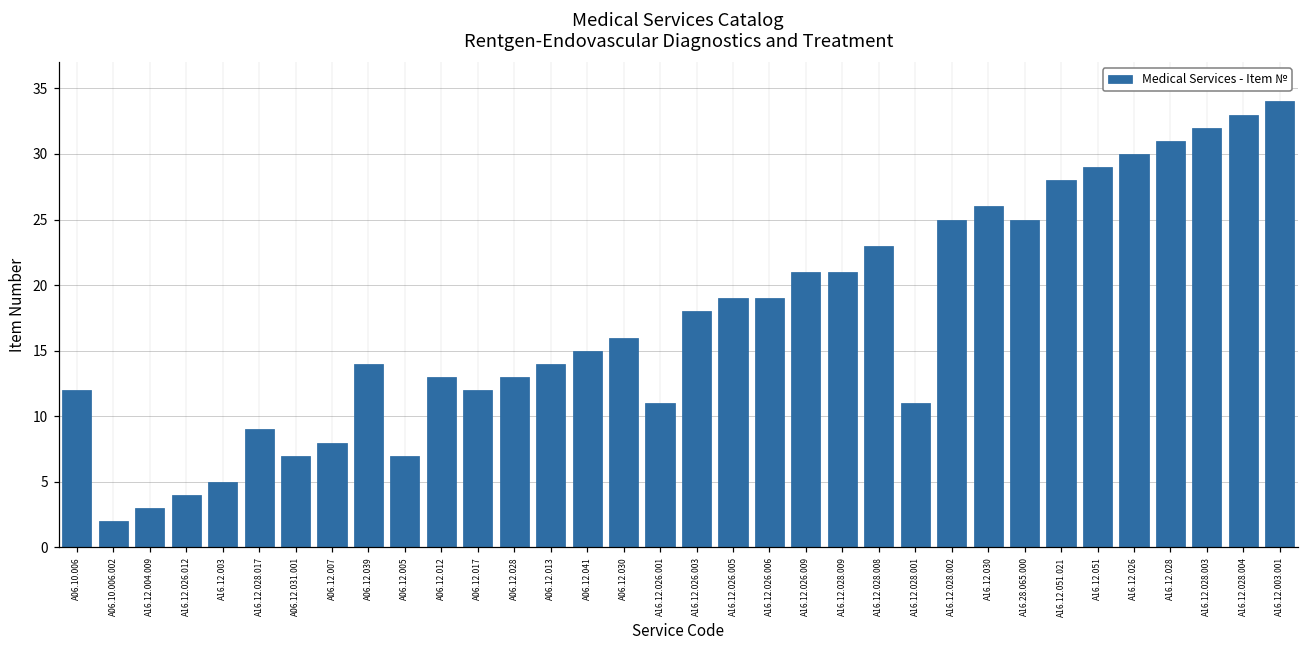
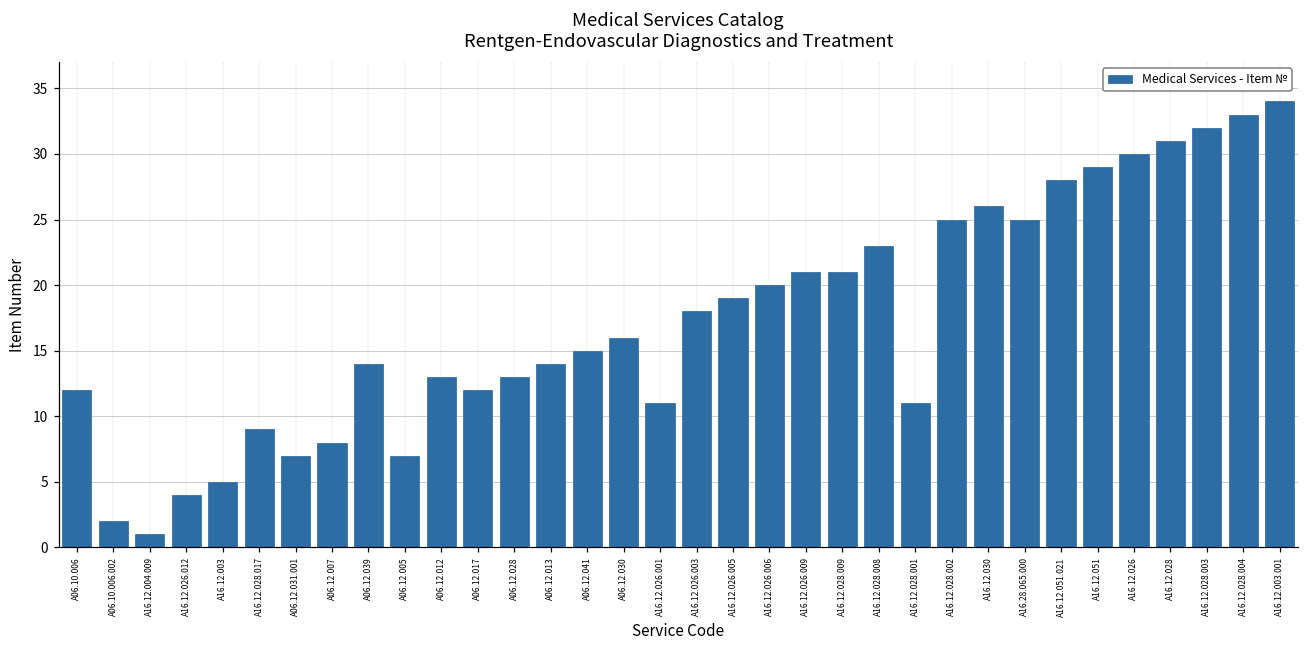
A16.12.004.009: 3 -> 1
A16.12.026.006: 19 -> 20
